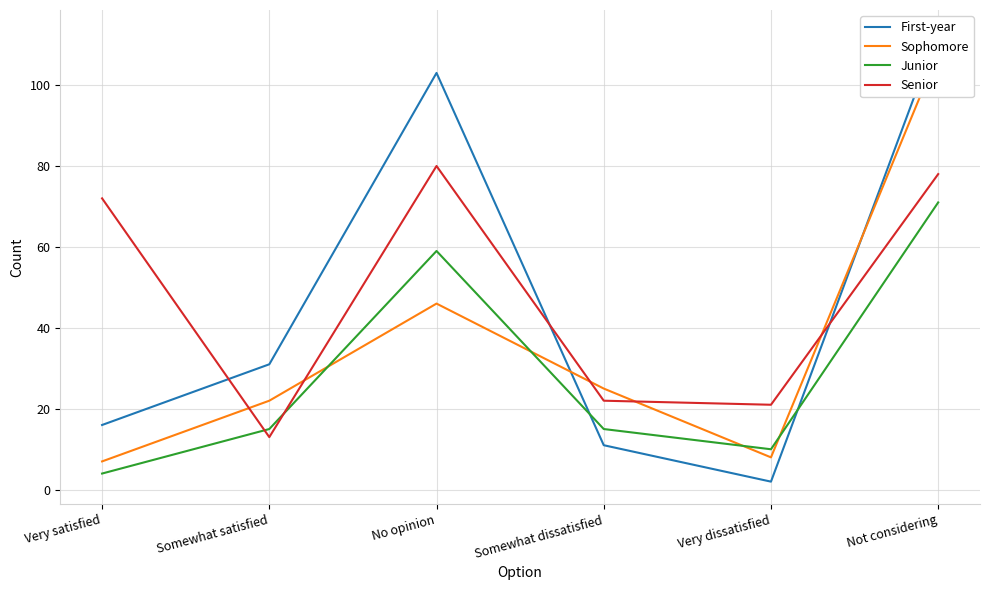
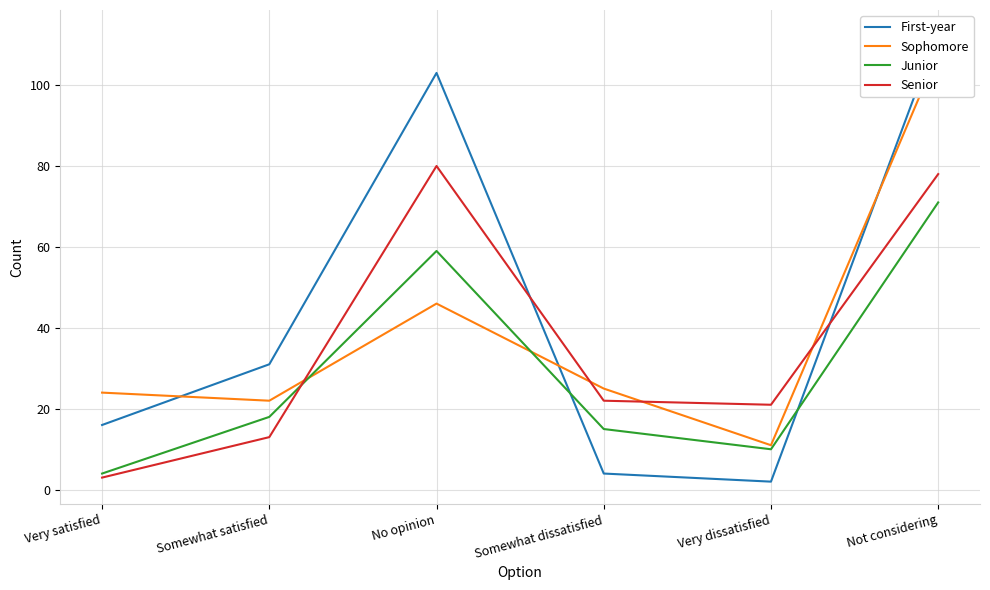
Sophomore, Very satisfied: 7 -> 24
Senior, Very satisfied: 72 -> 3
Junior, Somewhat satisfied: 15 -> 18
First-year, Somewhat dissatisfied: 11 -> 4
Sophomore, Very dissatisfied: 8 -> 11
